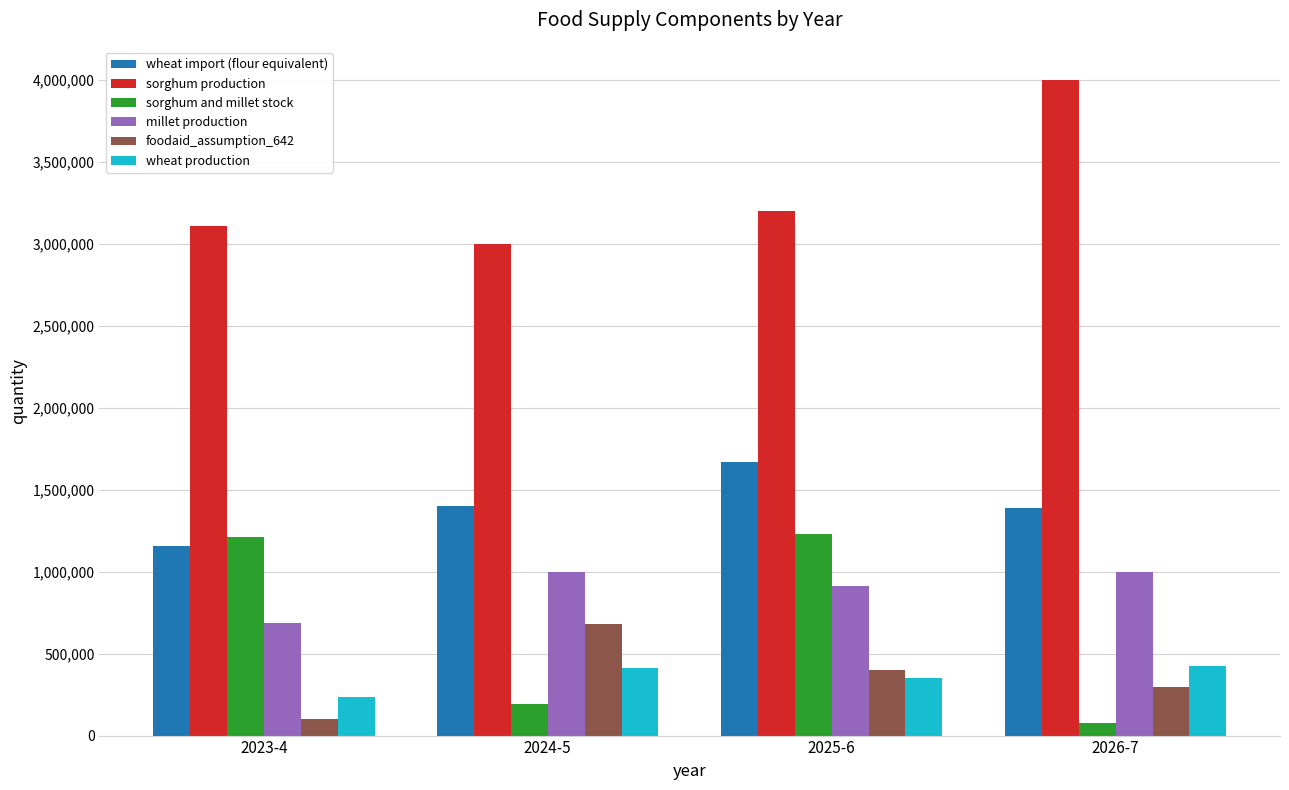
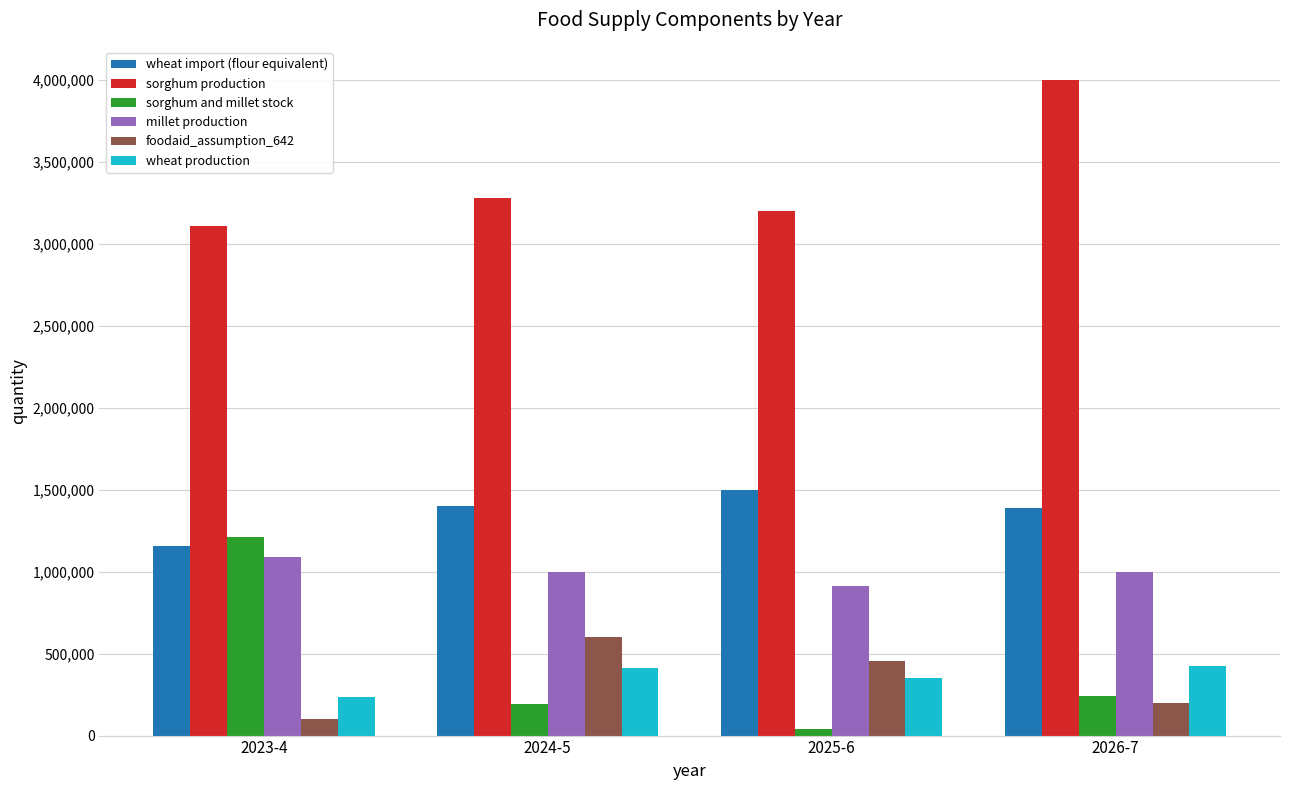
millet production, 2023-4: 680,000 -> 1,090,000
sorghum production, 2024-5: 3,000,000 -> 3,280,000
foodaid_assumption_642, 2024-5: 680,000 -> 600,000
wheat import (flour equivalent), 2025-6: 1,670,000 -> 1,500,000
sorghum and millet stock, 2025-6: 1,230,000 -> 40,000
foodaid_assumption_642, 2025-6: 400,000 -> 460,000
sorghum and millet stock, 2026-7: 80,000 -> 240,000
foodaid_assumption_642, 2026-7: 300,000 -> 200,000
